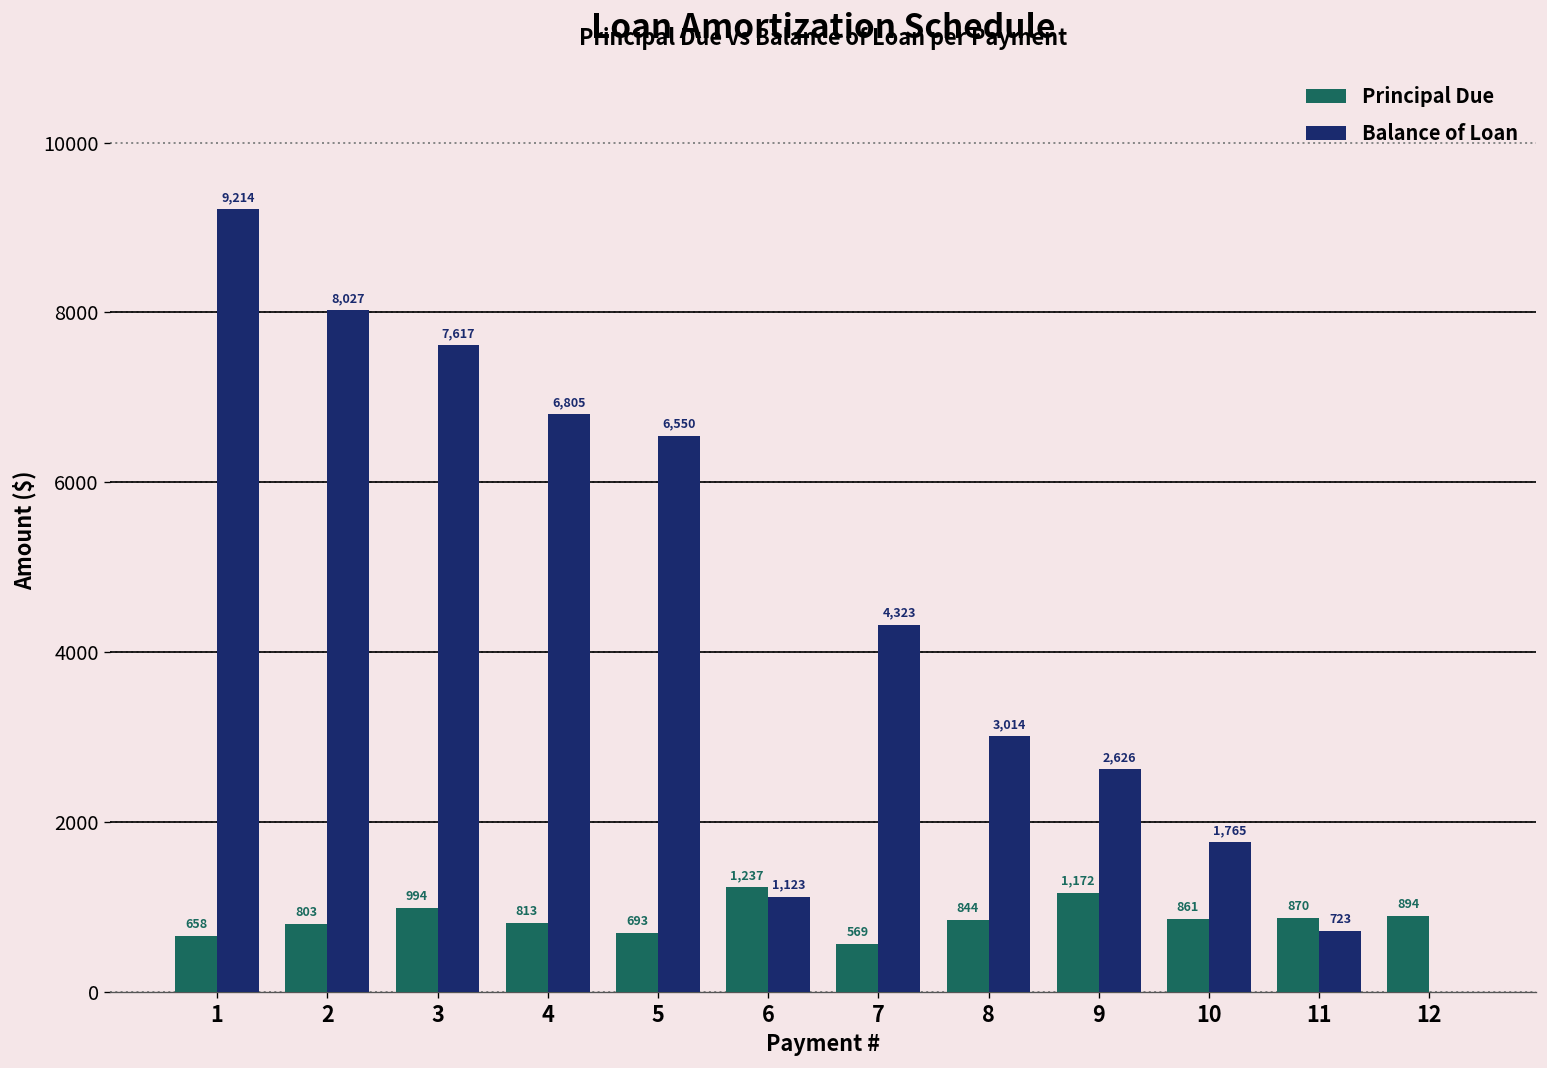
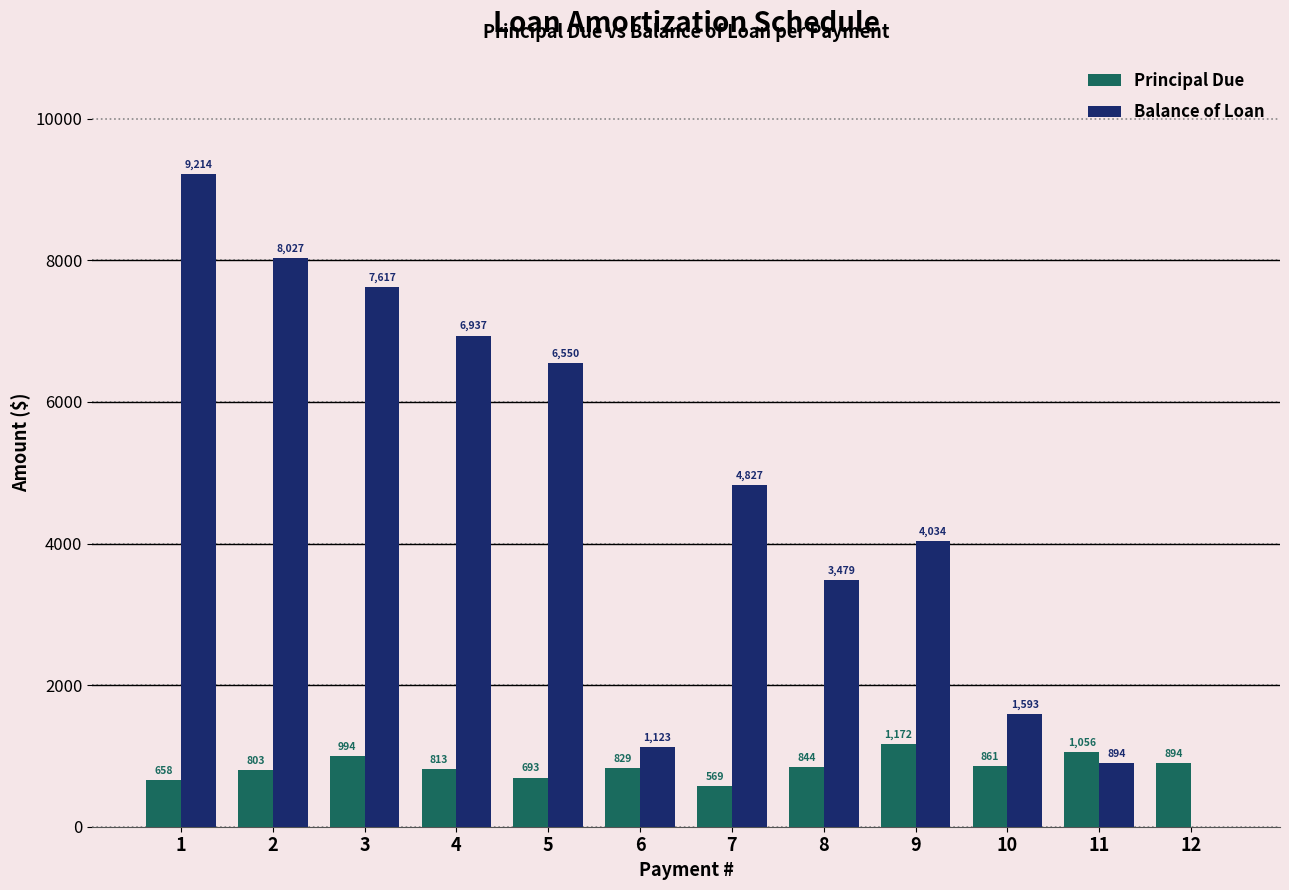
Balance of Loan, 4: 6,805 -> 6,937
Principal Due, 6: 1,237 -> 829
Balance of Loan, 7: 4,323 -> 4,827
Balance of Loan, 8: 3,014 -> 3,479
Balance of Loan, 9: 2,626 -> 4,034
Balance of Loan, 10: 1,765 -> 1,593
Principal Due, 11: 870 -> 1,056
Balance of Loan, 11: 723 -> 894
